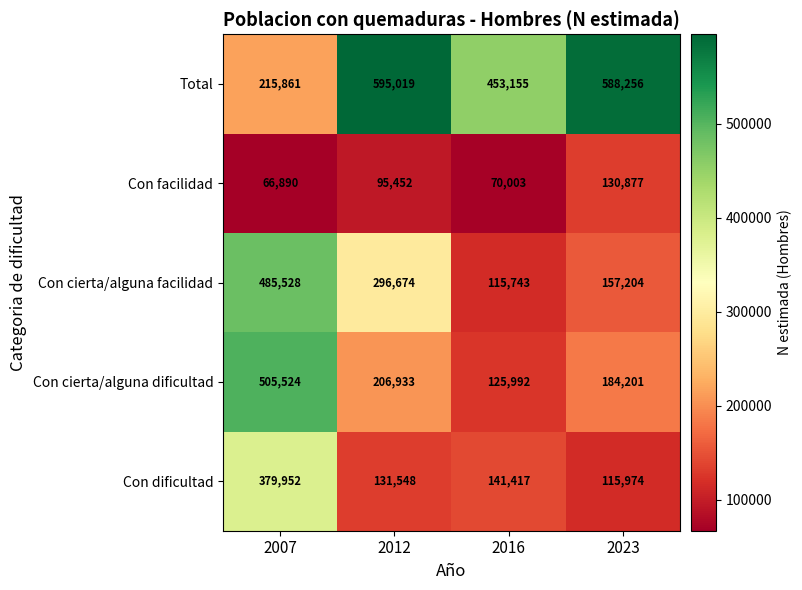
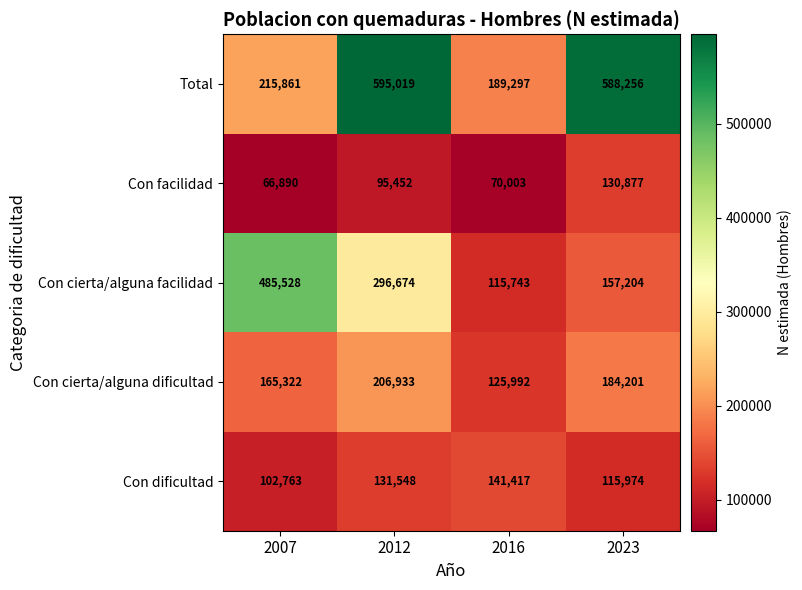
Total, 2016: 453,155 -> 189,297
Con cierta/alguna dificultad, 2007: 505,524 -> 165,322
Con dificultad, 2007: 379,952 -> 102,763
